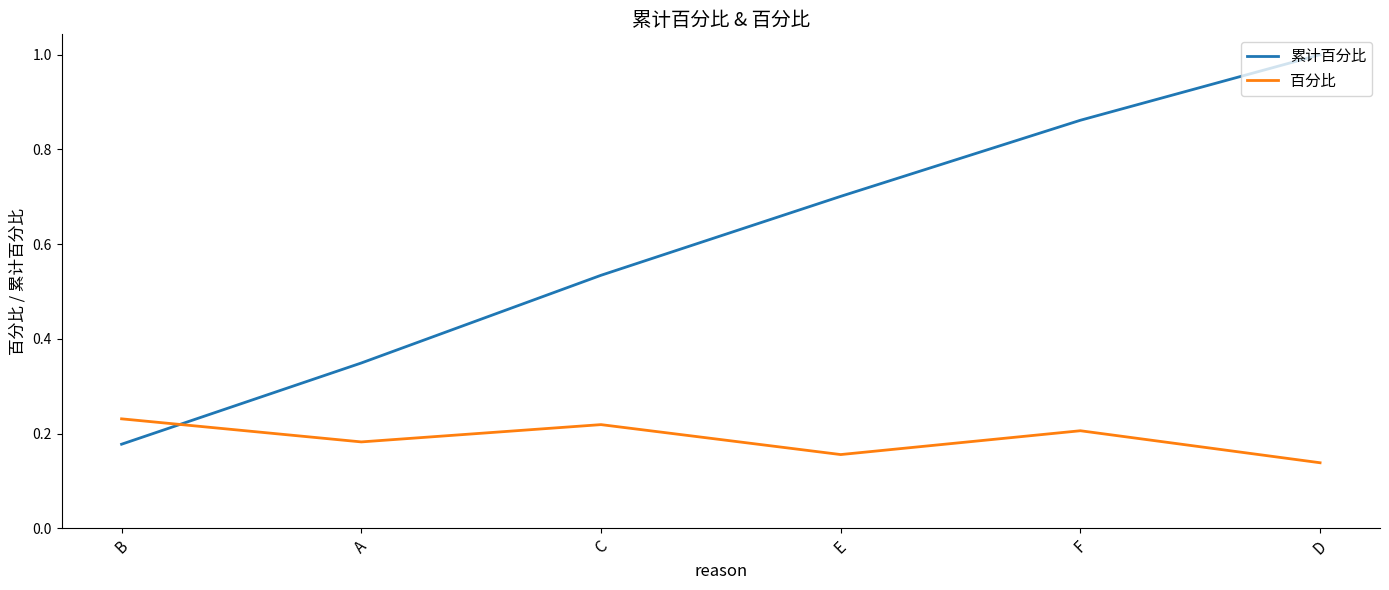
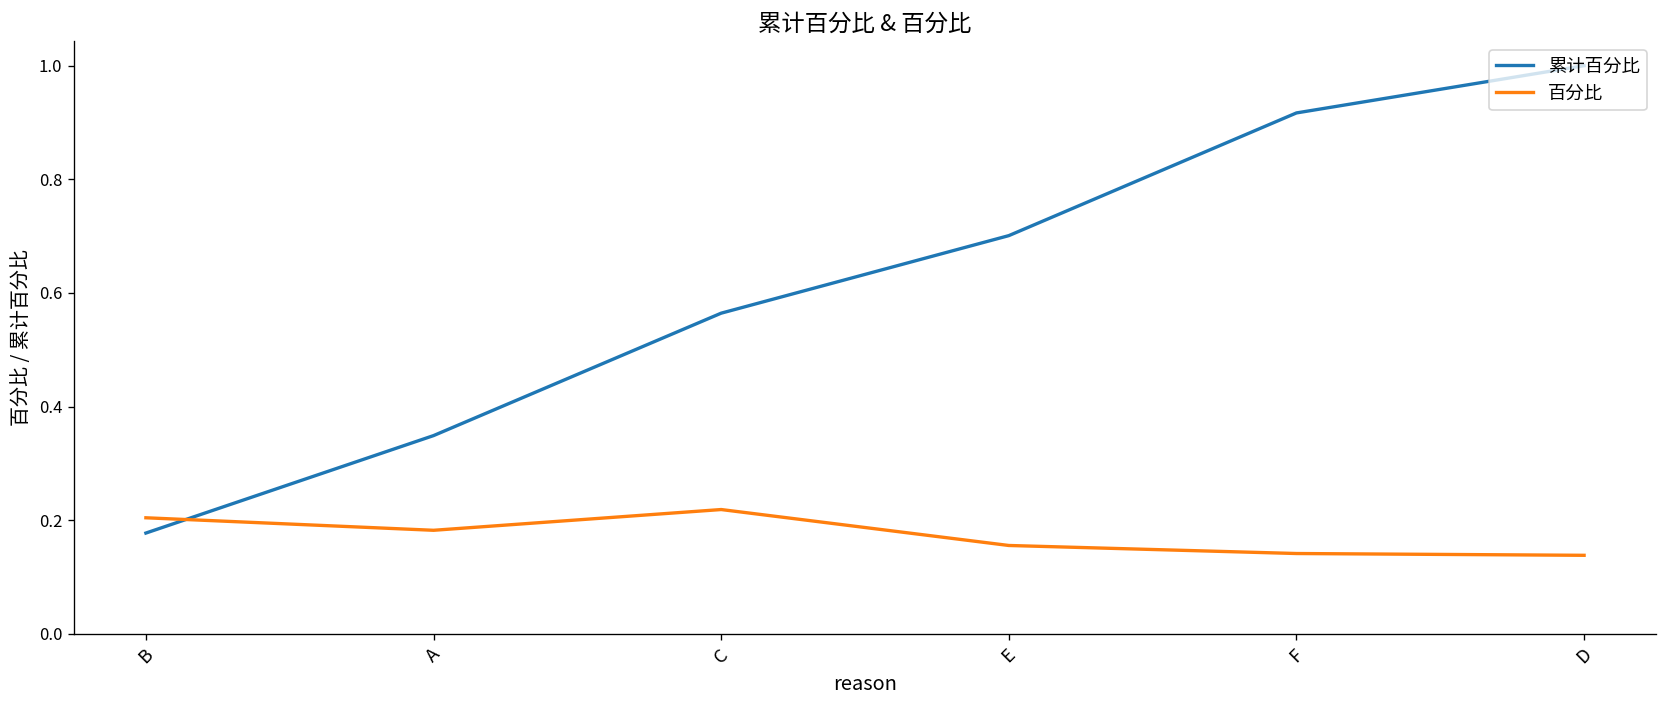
百分比, B: 0.23 -> 0.20
累计百分比, C: 0.53 -> 0.56
累计百分比, F: 0.86 -> 0.92
百分比, F: 0.21 -> 0.14
